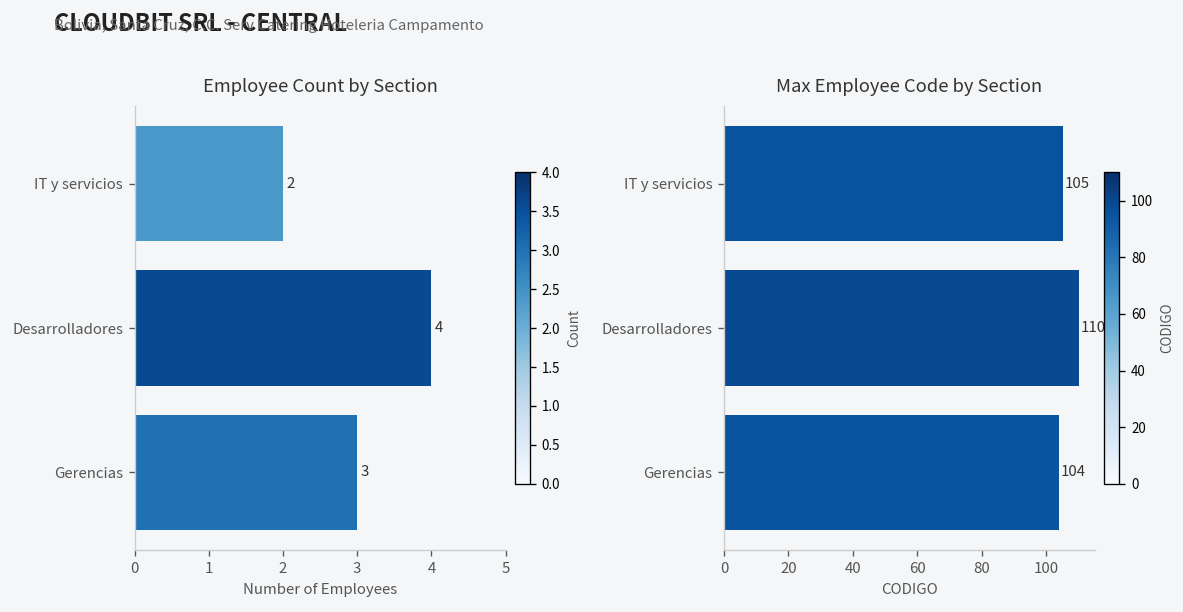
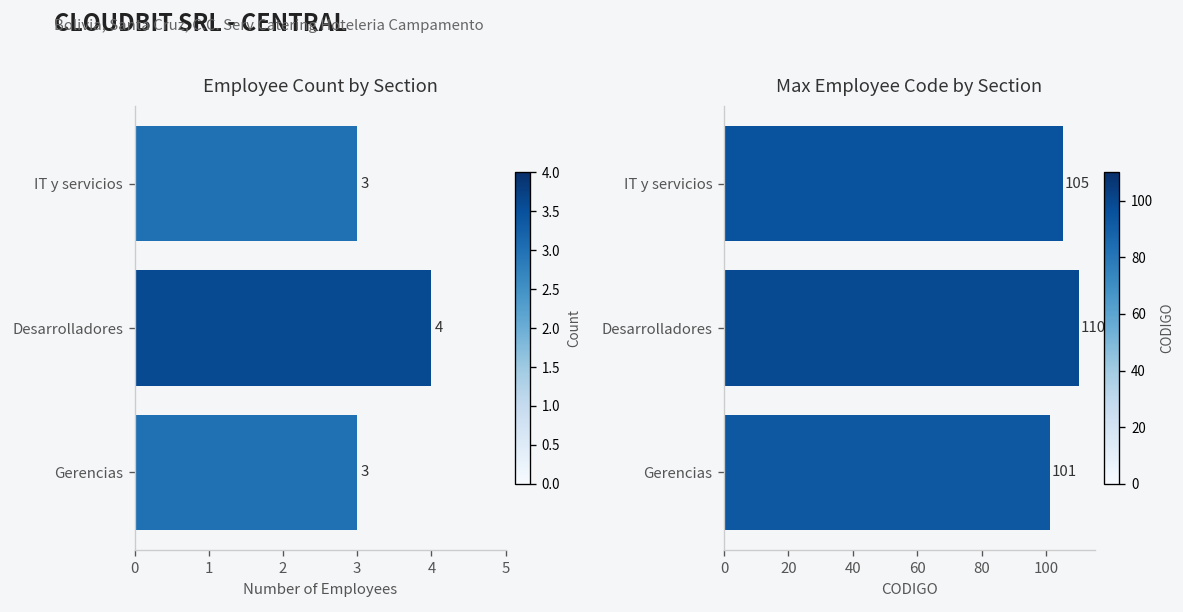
Employee Count by Section, IT y servicios: 2 -> 3
Max Employee Code by Section, Gerencias: 104 -> 101
